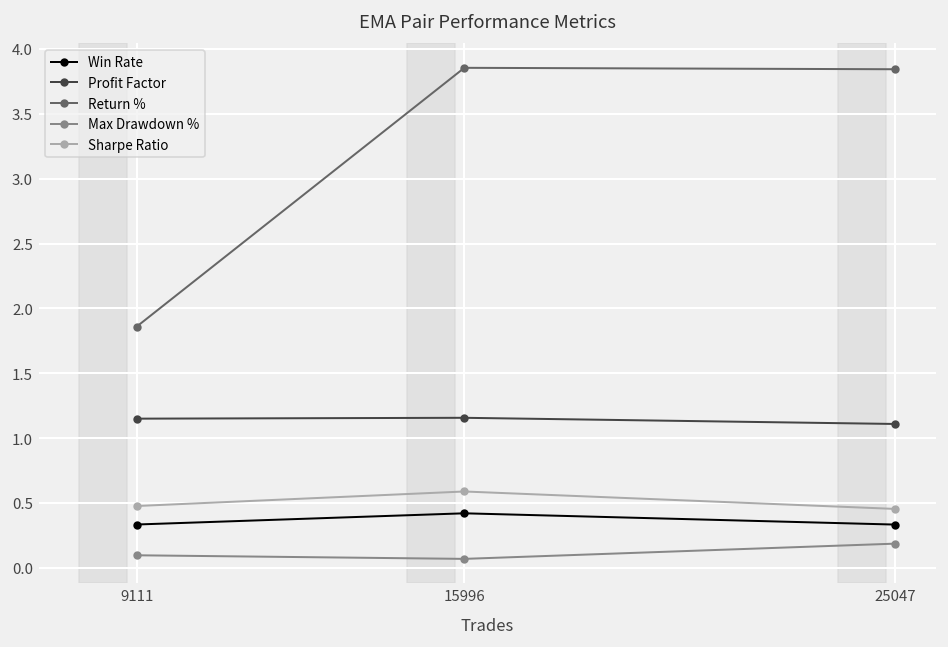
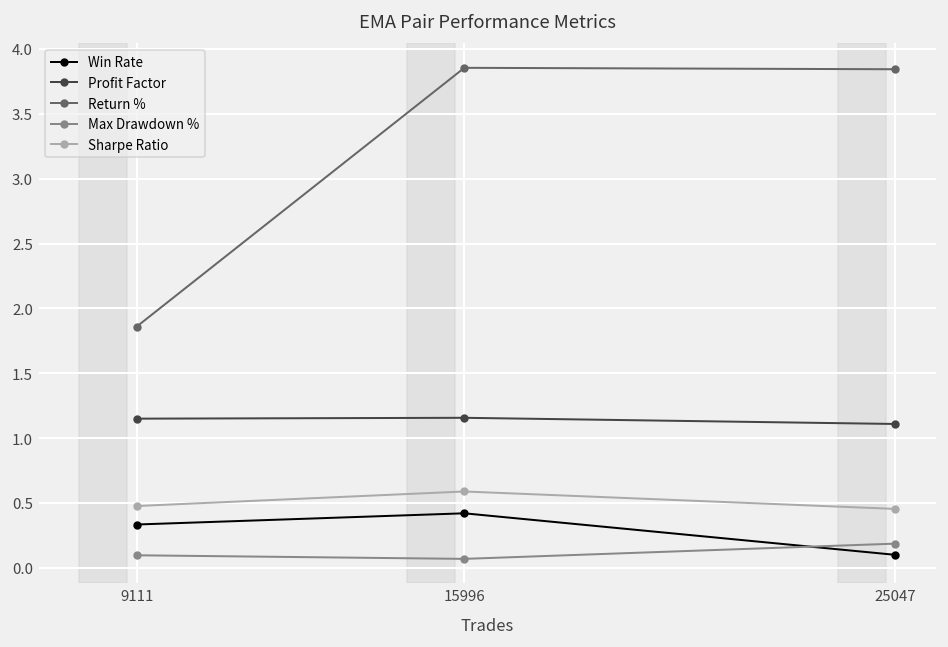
Win Rate, 25047: 0.33 -> 0.10
